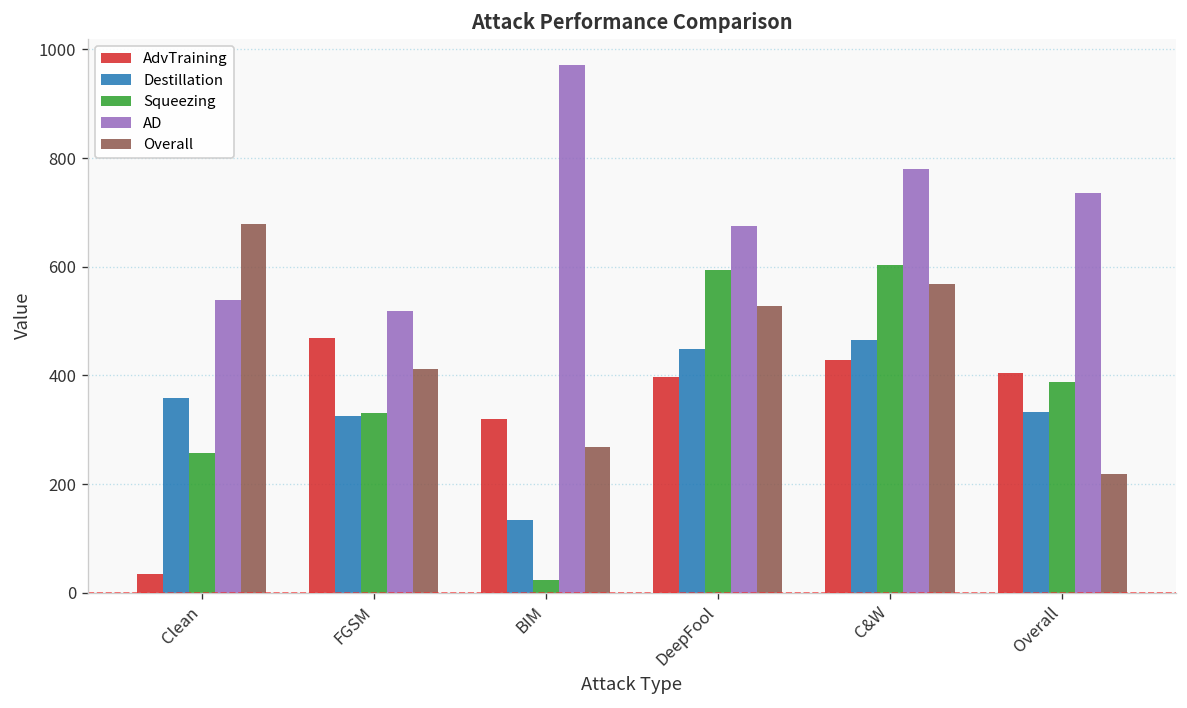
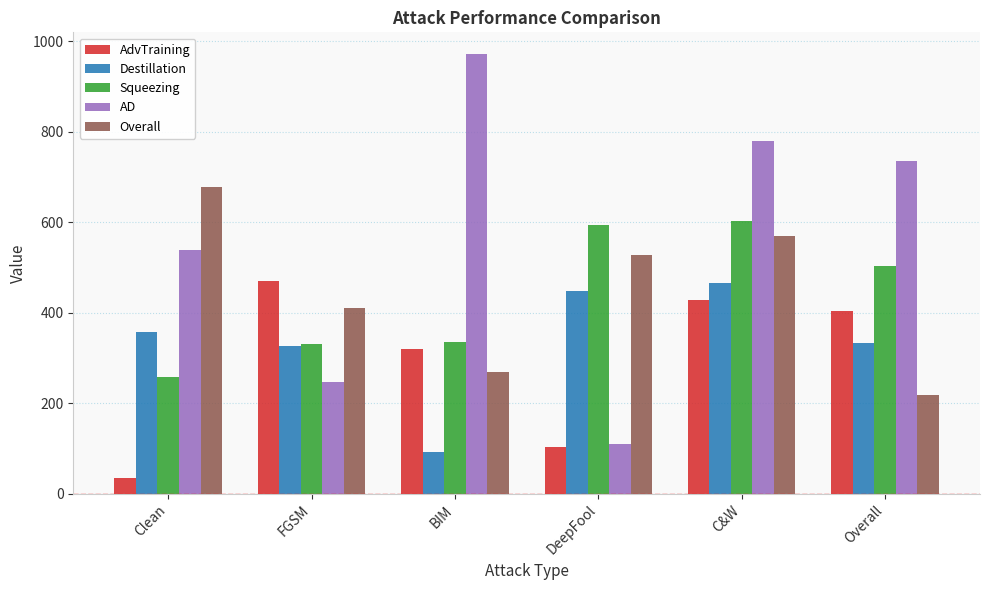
AD, FGSM: 520 -> 250
Destillation, BIM: 130 -> 90
Squeezing, BIM: 20 -> 340
AdvTraining, DeepFool: 400 -> 100
AD, DeepFool: 680 -> 110
Squeezing, Overall: 390 -> 500
